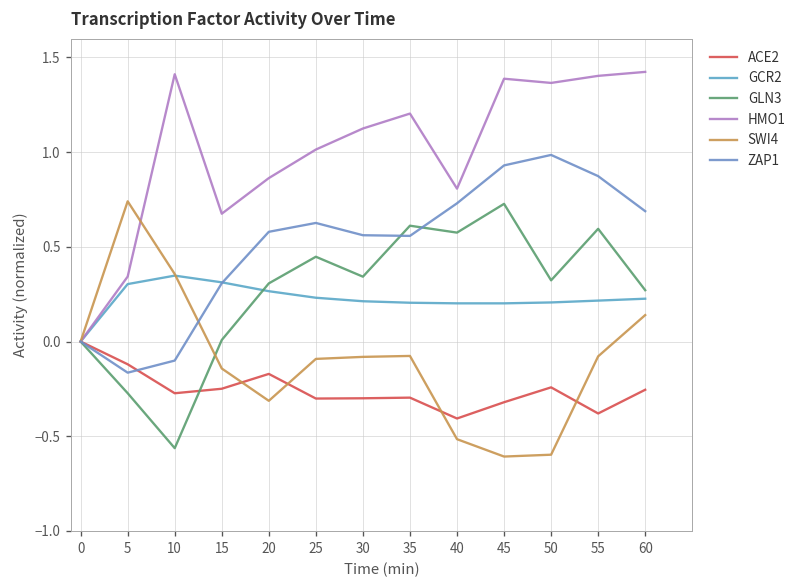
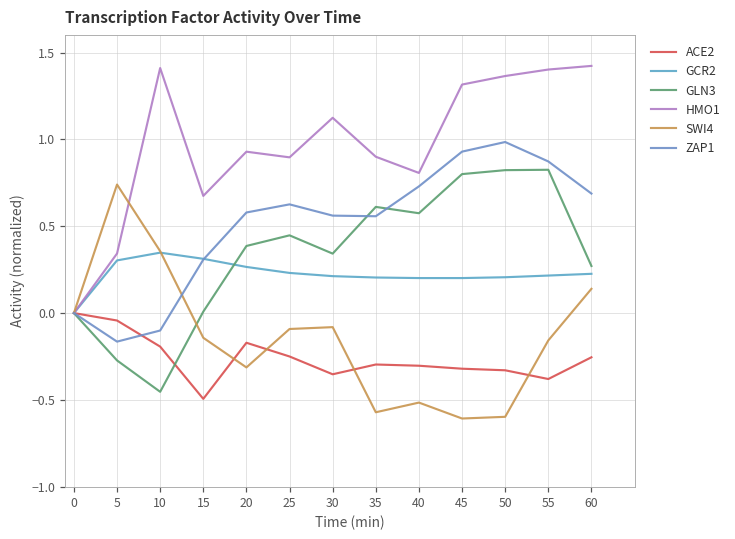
ACE2, 5: -0.12 -> -0.04
ACE2, 10: -0.27 -> -0.19
GLN3, 10: -0.56 -> -0.45
ACE2, 15: -0.25 -> -0.49
GLN3, 20: 0.31 -> 0.39
HMO1, 20: 0.86 -> 0.93
ACE2, 25: -0.30 -> -0.25
HMO1, 25: 1.01 -> 0.90
ACE2, 30: -0.30 -> -0.35
HMO1, 35: 1.20 -> 0.90
SWI4, 35: -0.08 -> -0.57
ACE2, 40: -0.41 -> -0.30
GLN3, 45: 0.73 -> 0.80
HMO1, 45: 1.39 -> 1.32
ACE2, 50: -0.24 -> -0.33
GLN3, 50: 0.32 -> 0.82
GLN3, 55: 0.60 -> 0.83
SWI4, 55: -0.08 -> -0.16
